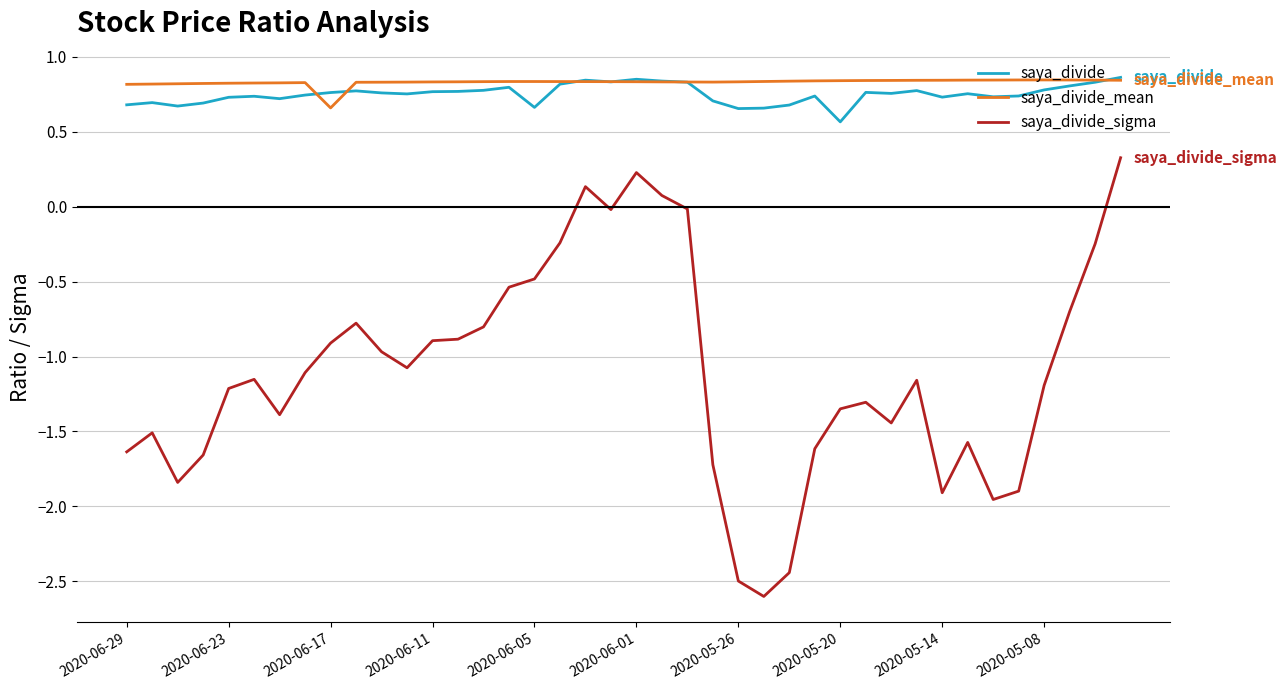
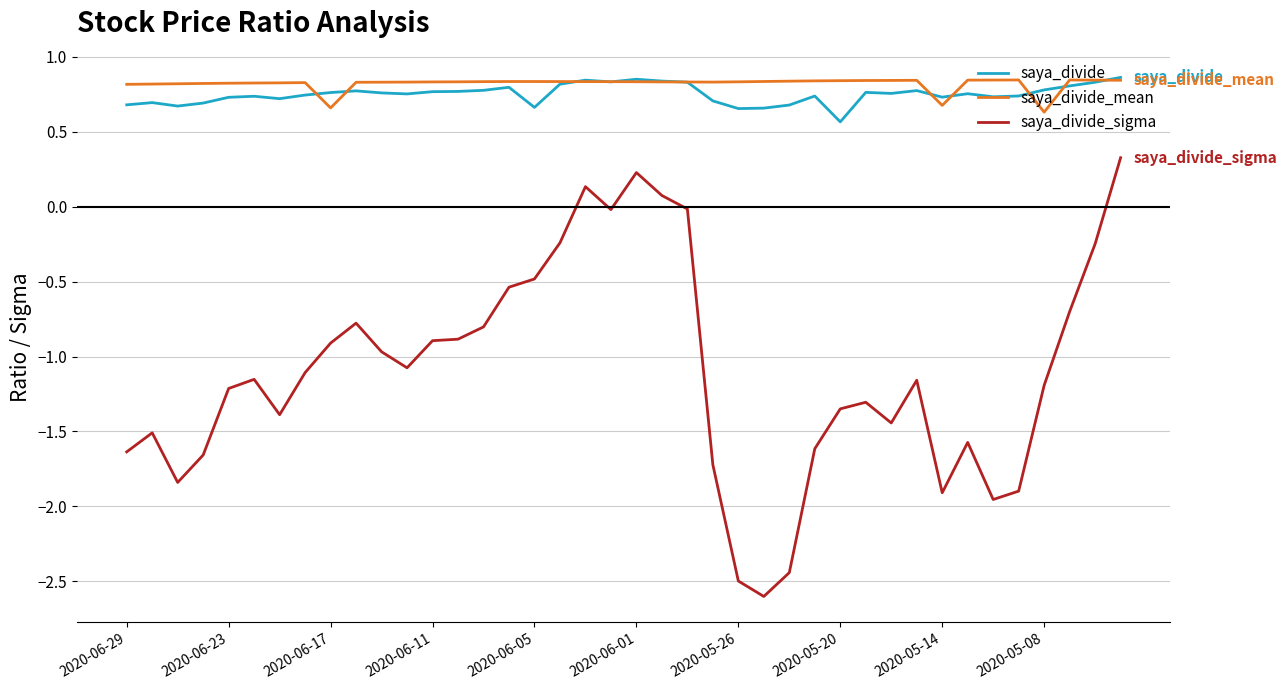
saya_divide_mean, 2020-05-14: 0.84 -> 0.68
saya_divide_mean, 2020-05-08: 0.85 -> 0.63
